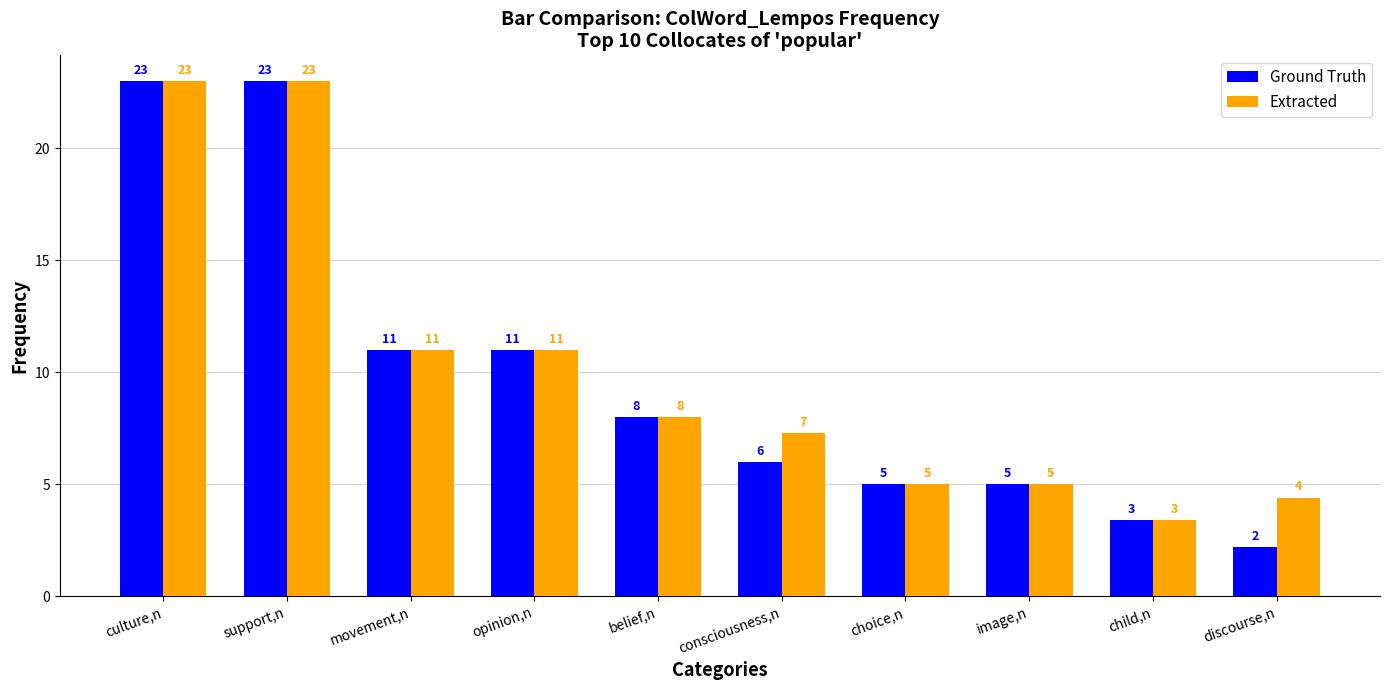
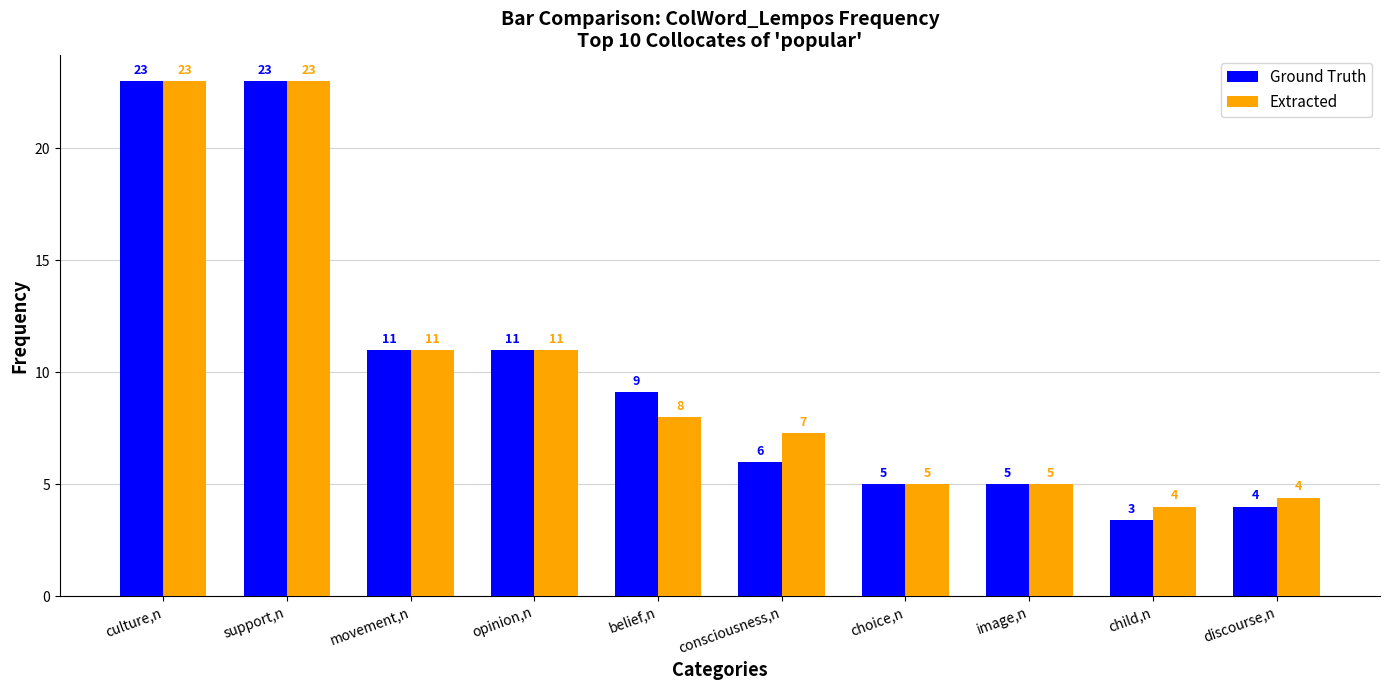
Ground Truth, belief,n: 8 -> 9
Extracted, child,n: 3 -> 4
Ground Truth, discourse,n: 2 -> 4
